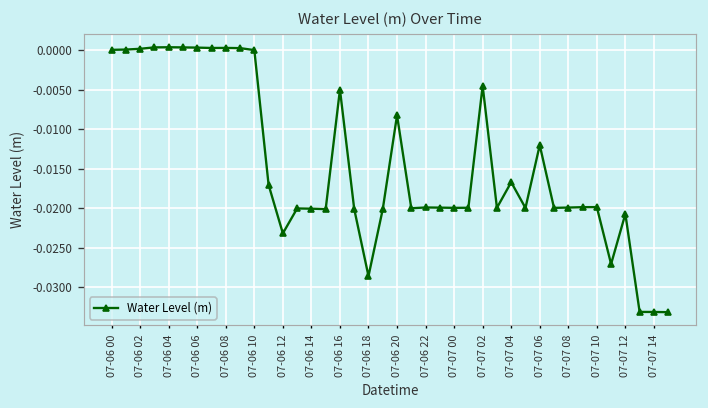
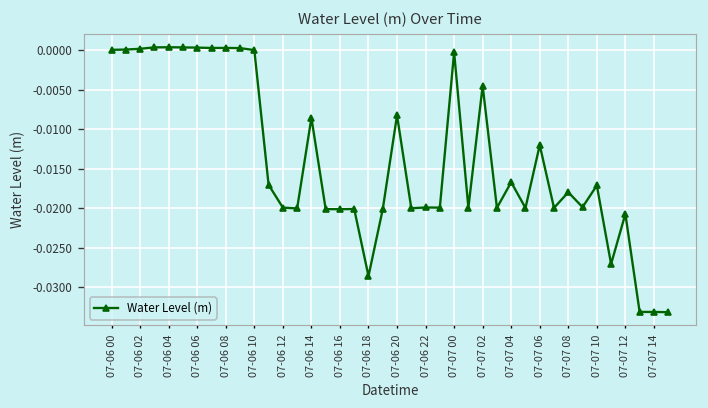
07-06 12: -0.023 -> -0.020
07-06 14: -0.020 -> -0.009
07-06 16: -0.005 -> -0.020
07-07 00: -0.020 -> 0.000
07-07 08: -0.020 -> -0.018
07-07 10: -0.020 -> -0.017
